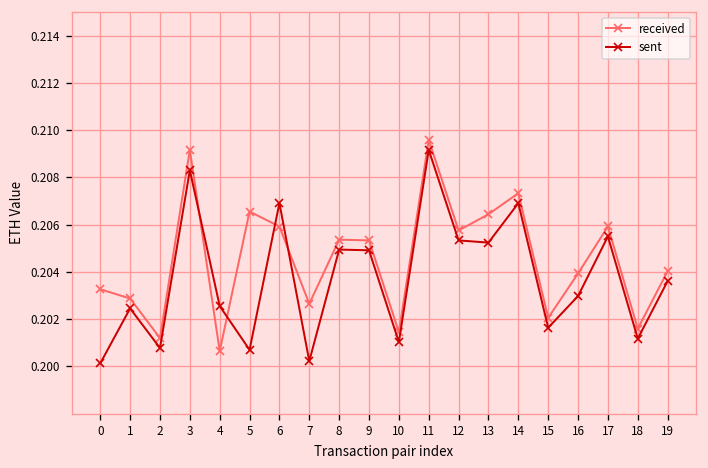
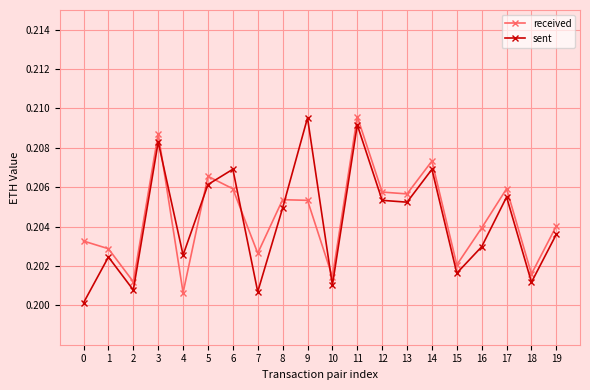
received, 3: 0.2092 -> 0.2087
sent, 5: 0.2007 -> 0.2061
sent, 7: 0.2002 -> 0.2007
sent, 9: 0.2049 -> 0.2095
received, 13: 0.2064 -> 0.2057
